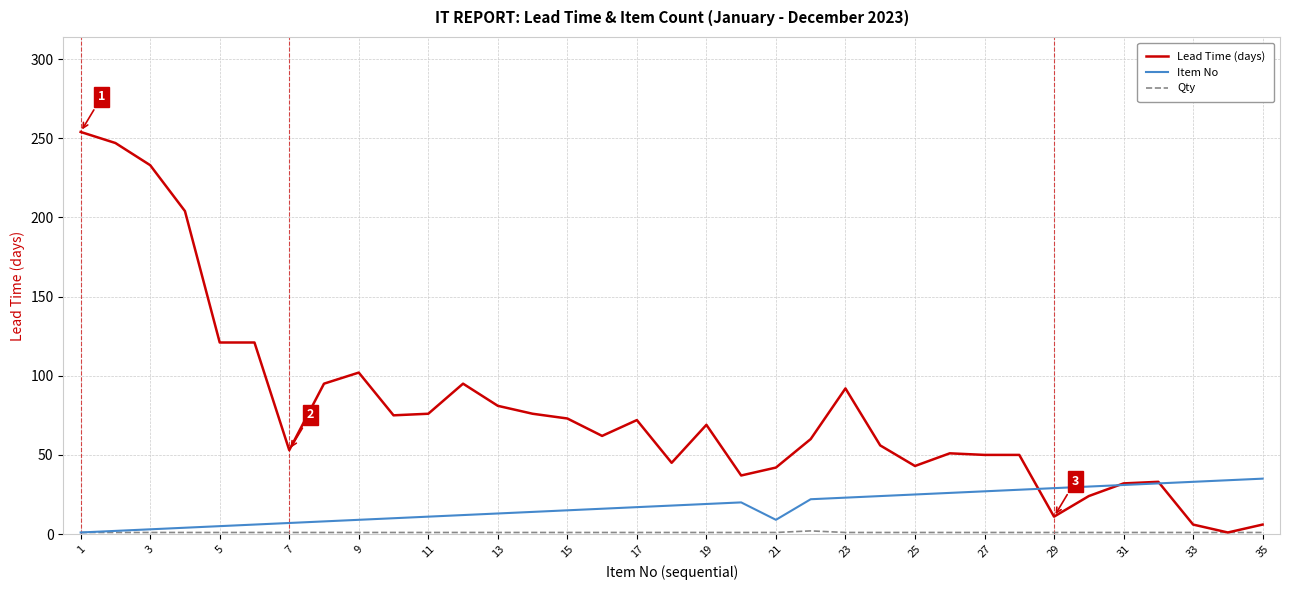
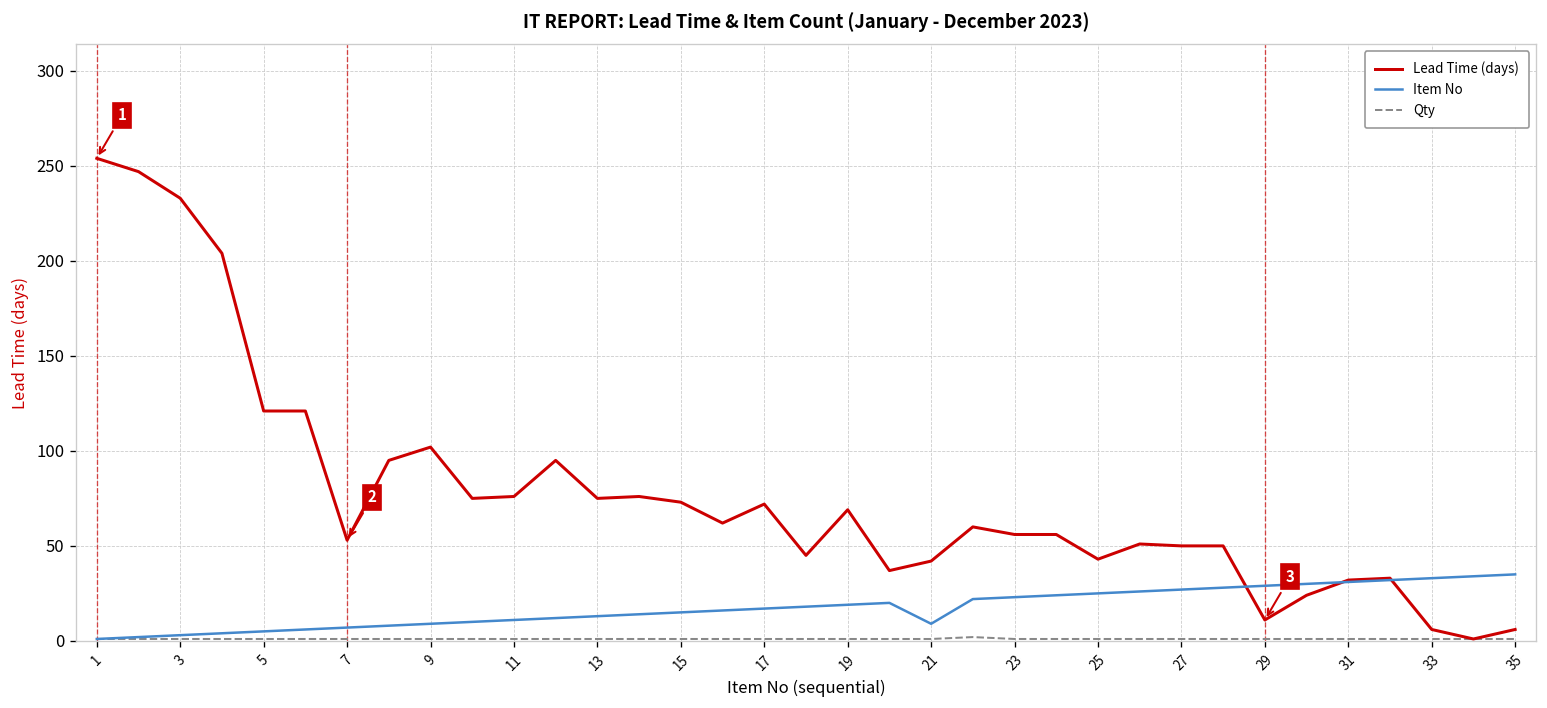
Lead Time (days), 13: 81 -> 75
Lead Time (days), 23: 92 -> 56
